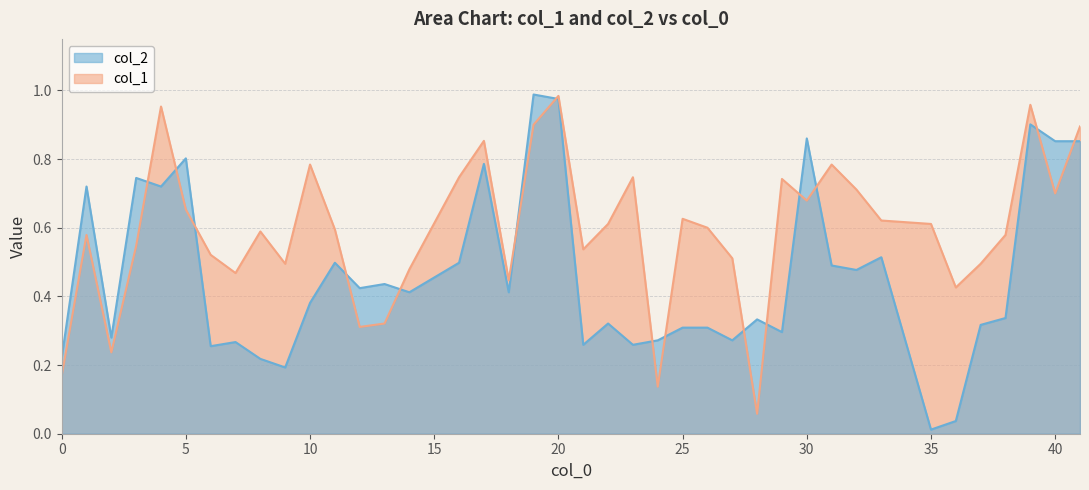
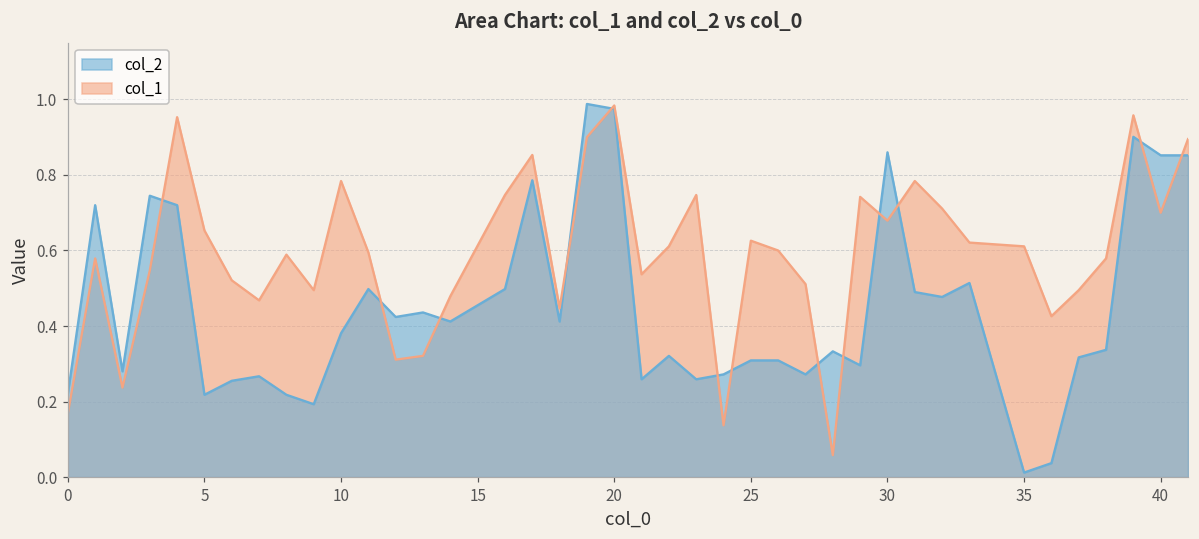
col_2, 5: 0.80 -> 0.22
